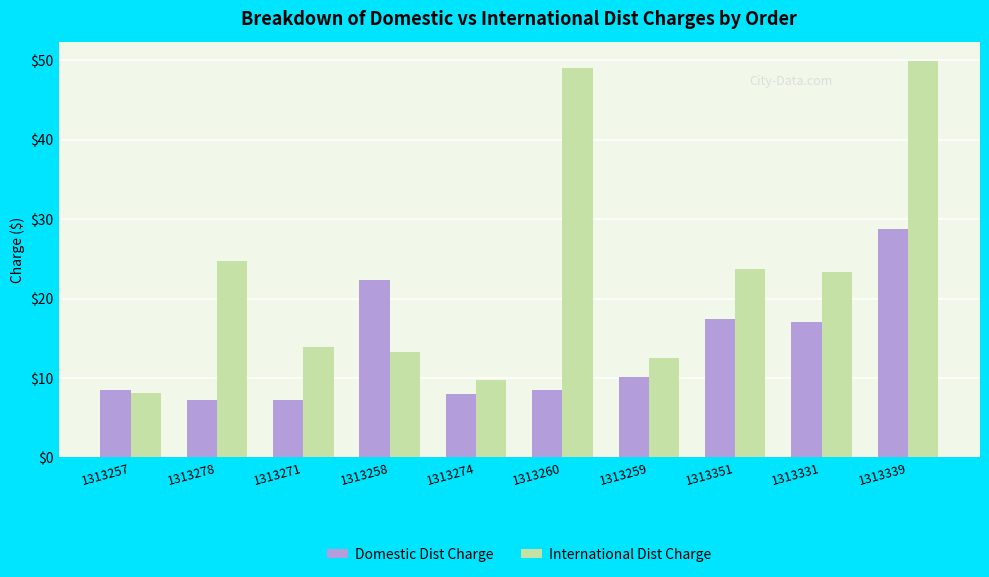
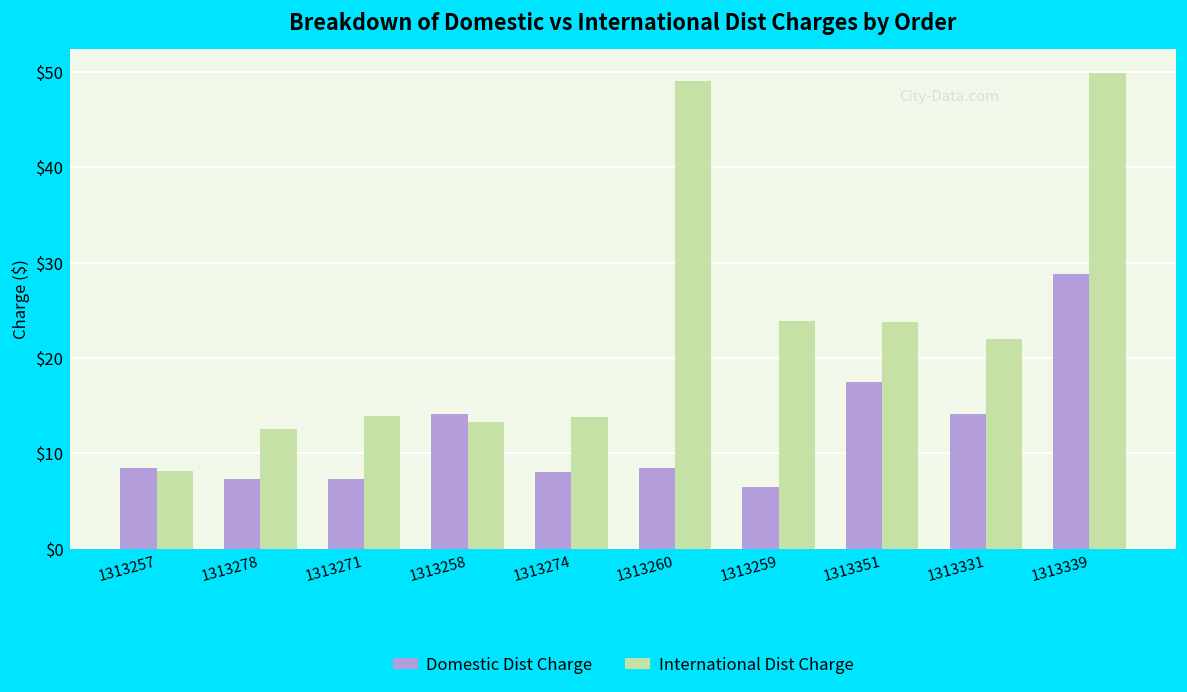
International Dist Charge, 1313278: $25 -> $13
Domestic Dist Charge, 1313258: $22 -> $14
International Dist Charge, 1313274: $10 -> $14
Domestic Dist Charge, 1313259: $10 -> $7
International Dist Charge, 1313259: $13 -> $24
Domestic Dist Charge, 1313331: $17 -> $14
International Dist Charge, 1313331: $23 -> $22
